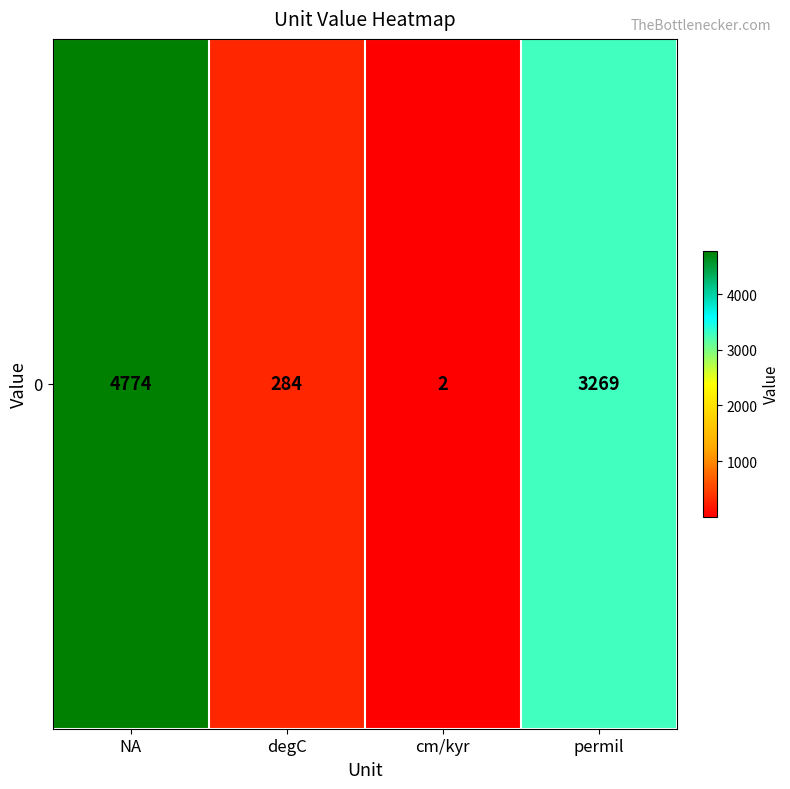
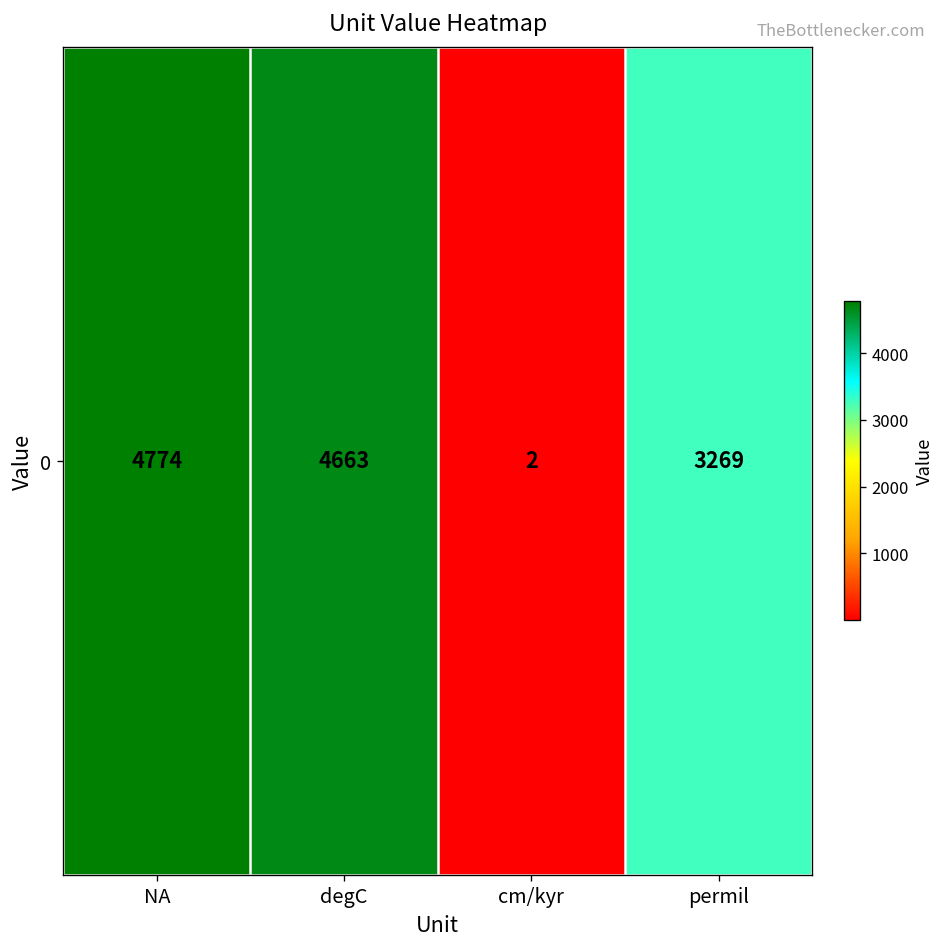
0, degC: 284 -> 4663
